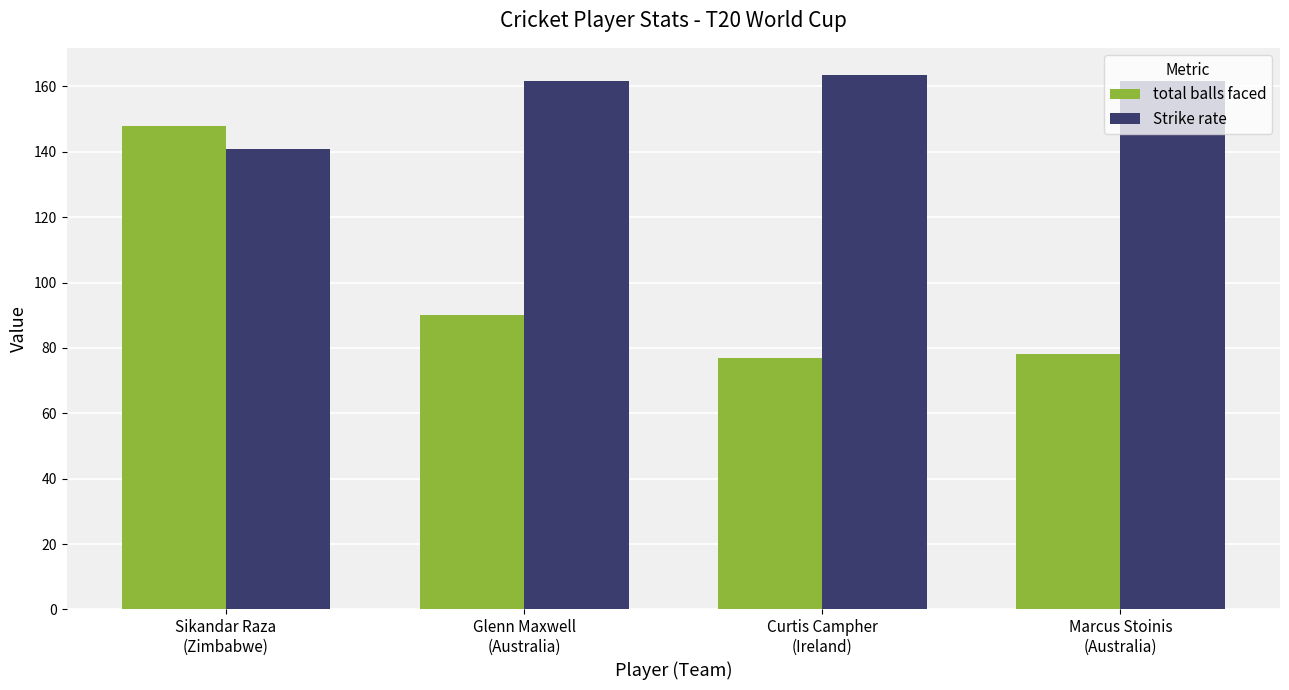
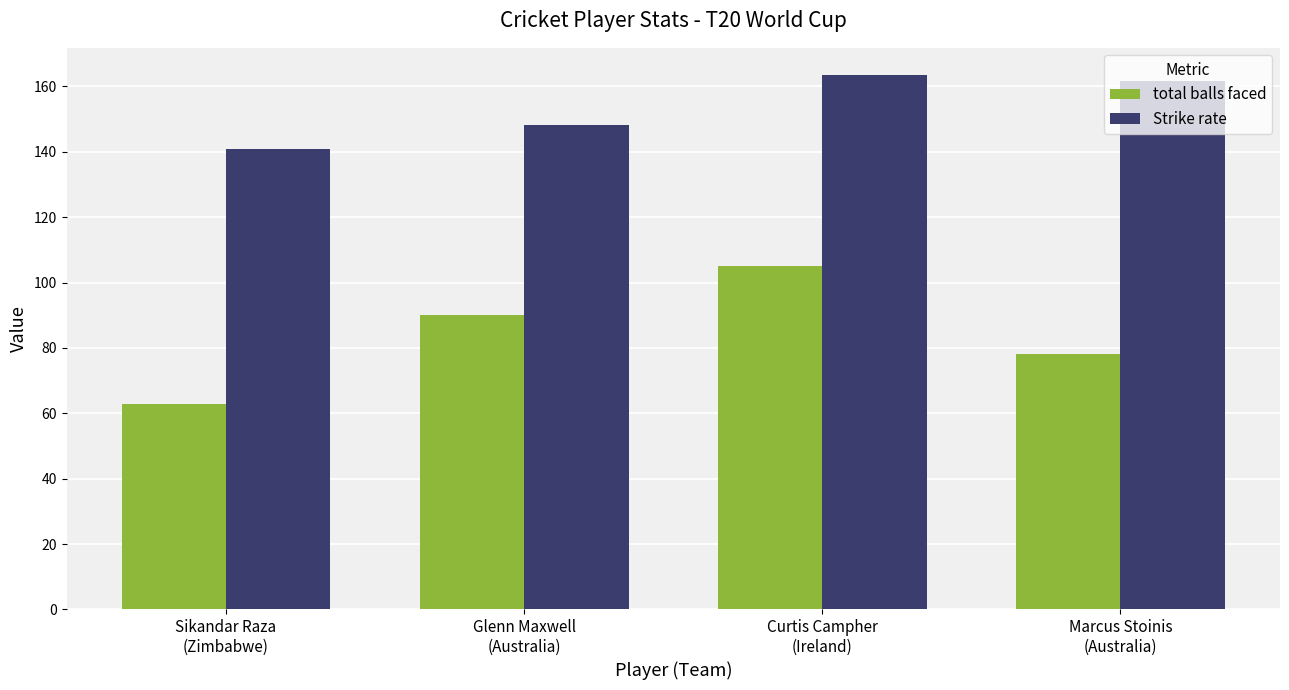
total balls faced, Sikandar Raza (Zimbabwe): 148 -> 63
Strike rate, Glenn Maxwell (Australia): 162 -> 148
total balls faced, Curtis Campher (Ireland): 77 -> 105
